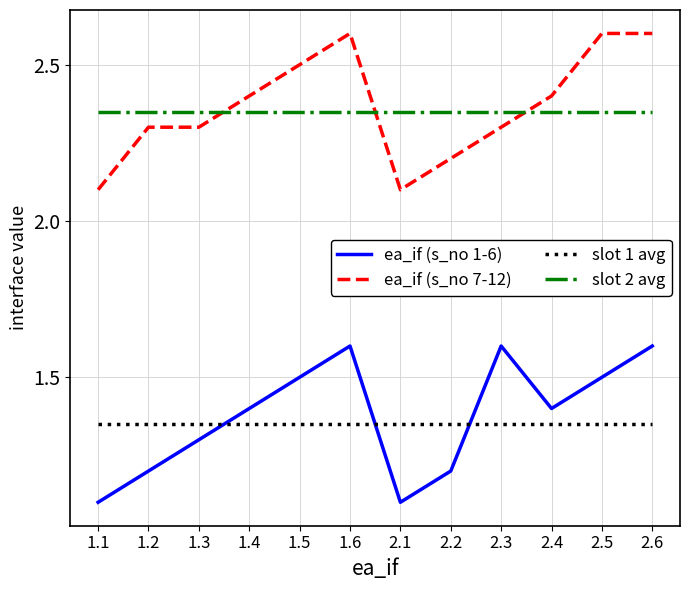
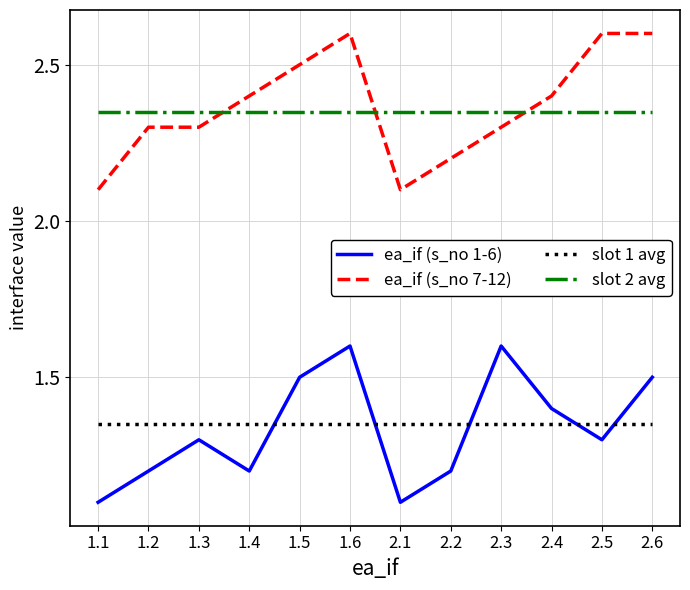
ea_if (s_no 1-6), 1.4: 1.4 -> 1.2
ea_if (s_no 1-6), 2.5: 1.5 -> 1.3
ea_if (s_no 1-6), 2.6: 1.6 -> 1.5
